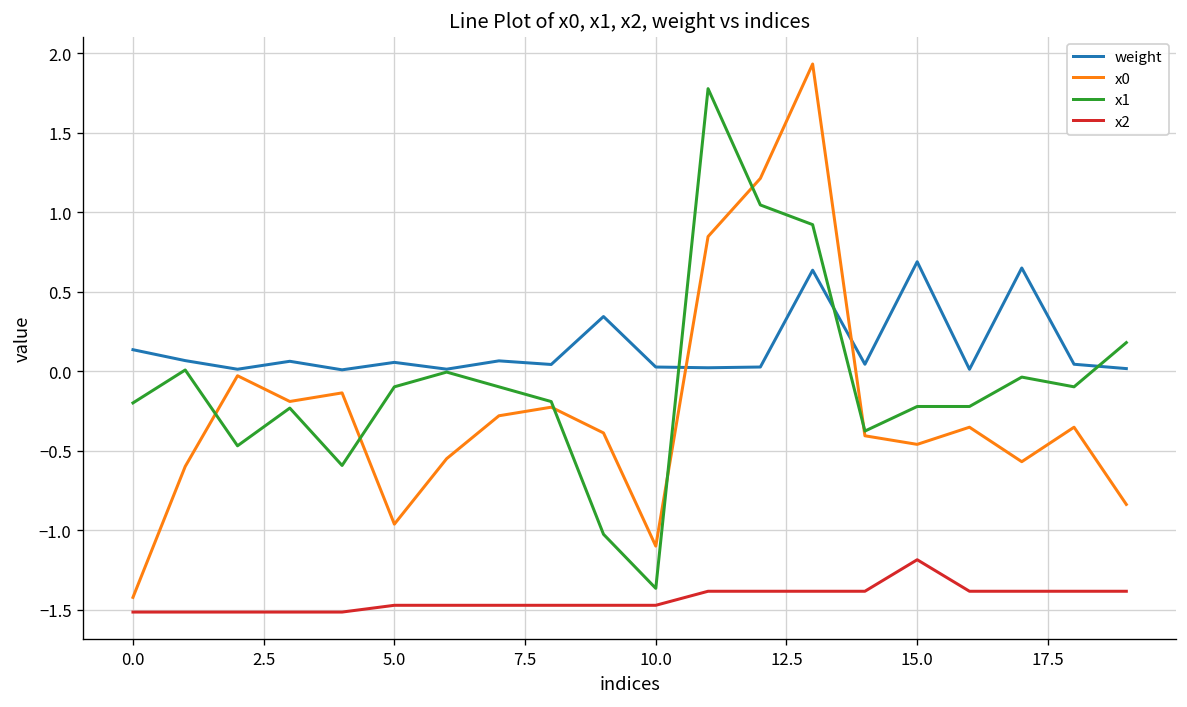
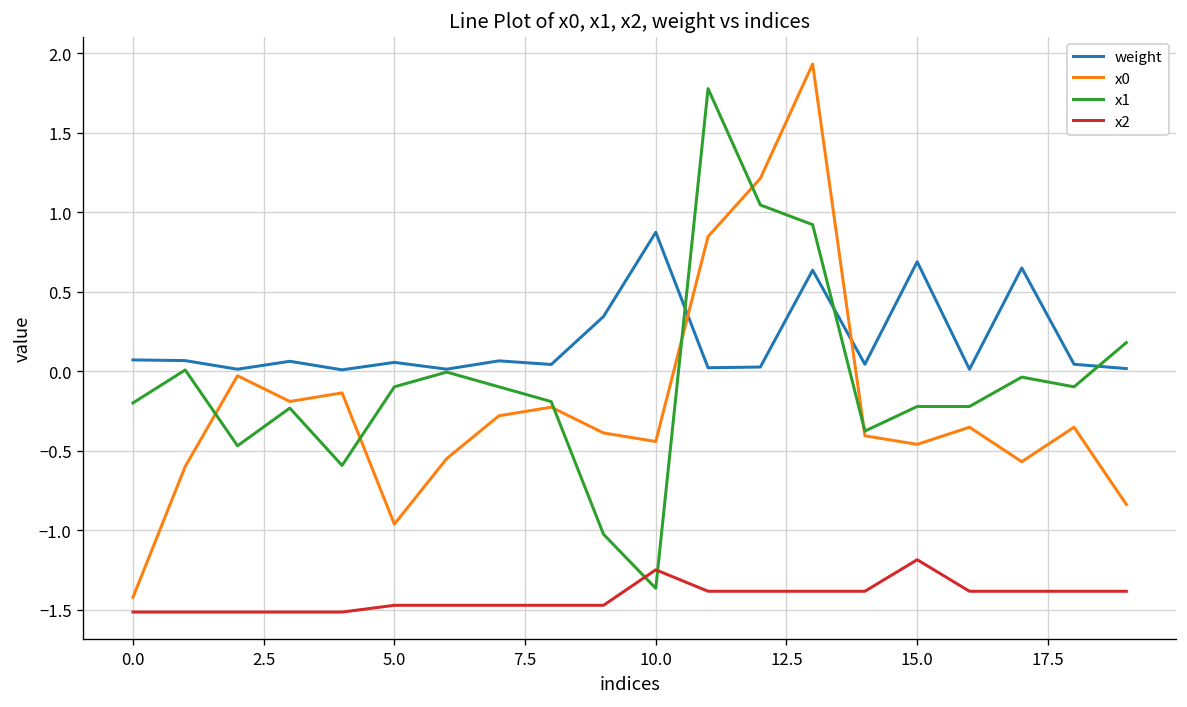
weight, 0.0: 0.14 -> 0.07
weight, 10.0: 0.03 -> 0.88
x0, 10.0: -1.10 -> -0.44
x2, 10.0: -1.47 -> -1.25
